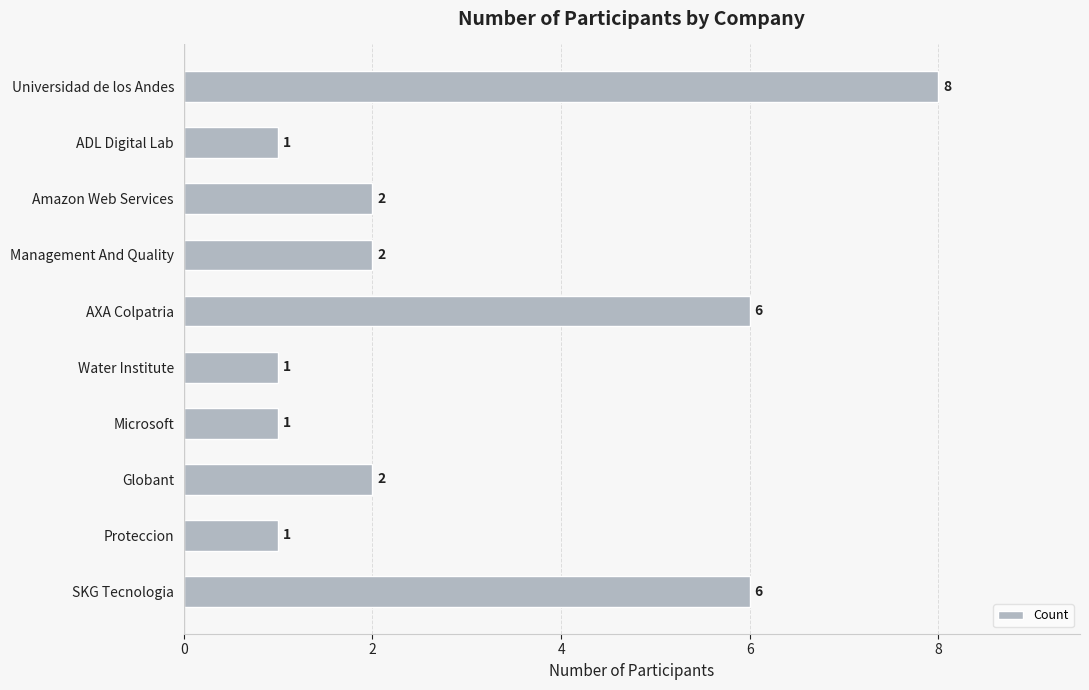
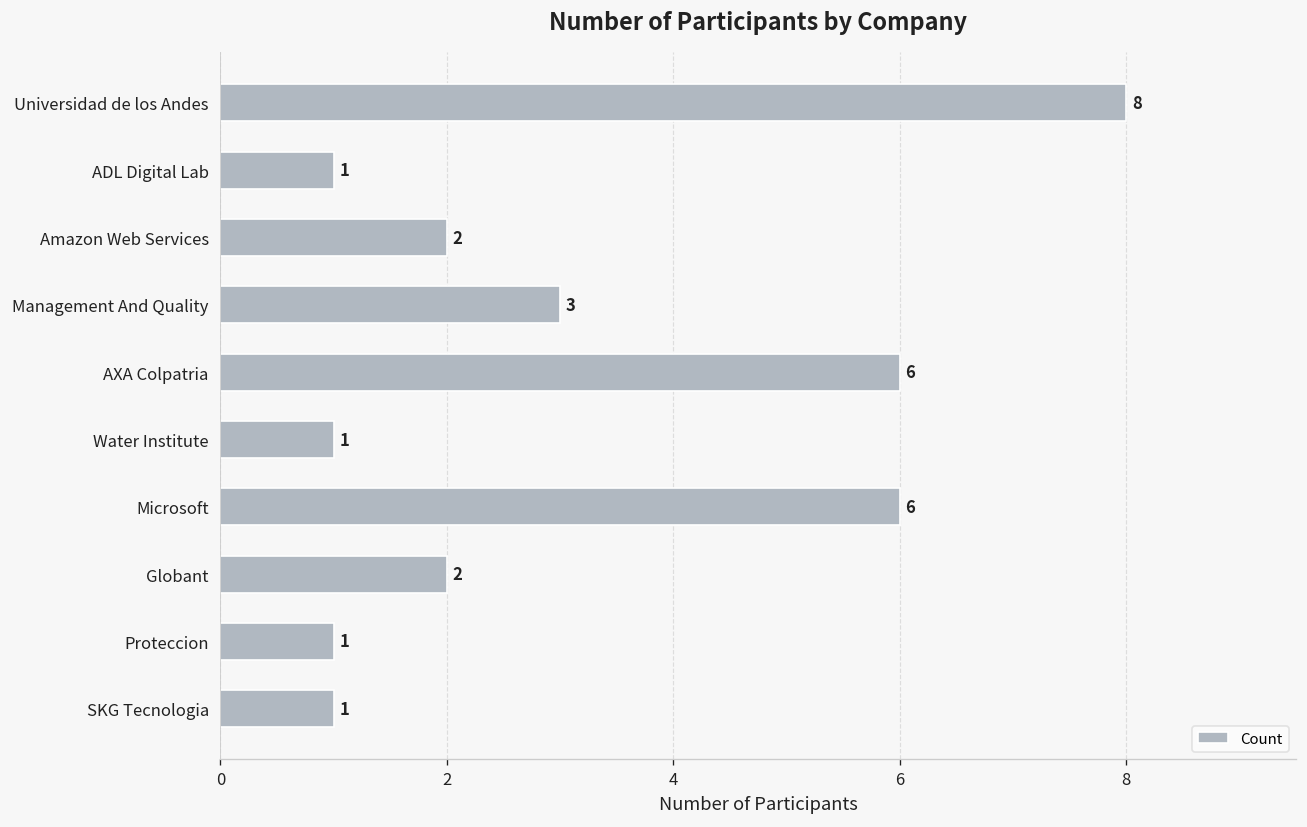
Management And Quality: 2 -> 3
Microsoft: 1 -> 6
SKG Tecnologia: 6 -> 1
